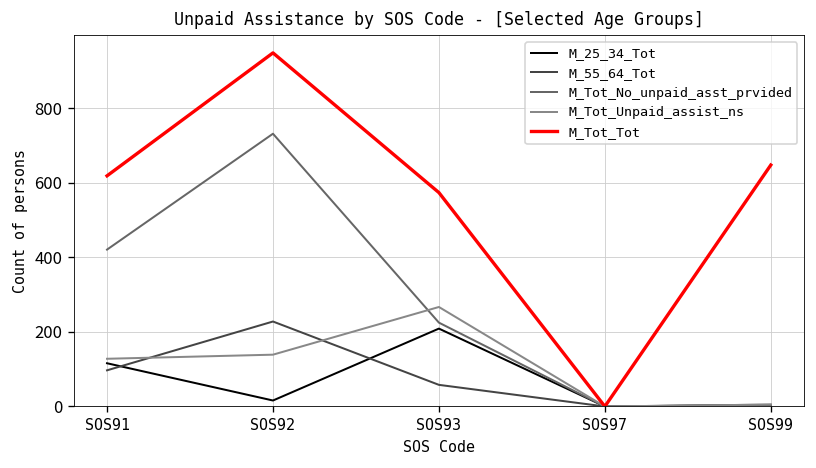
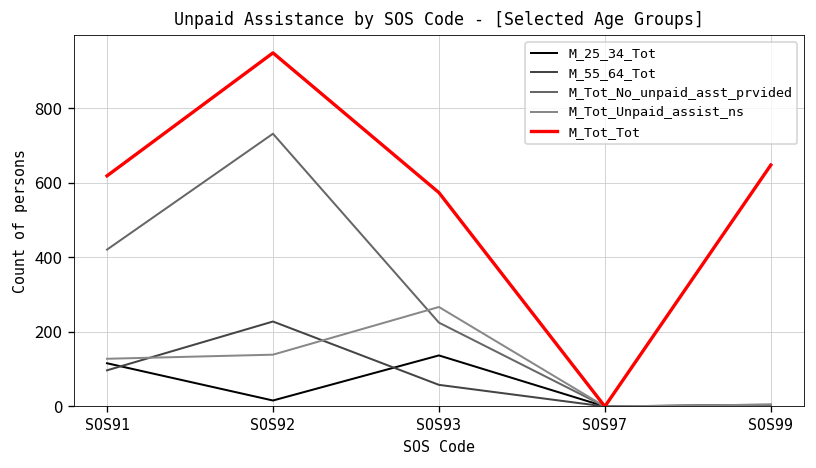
M_25_34_Tot, SOS93: 210 -> 140
